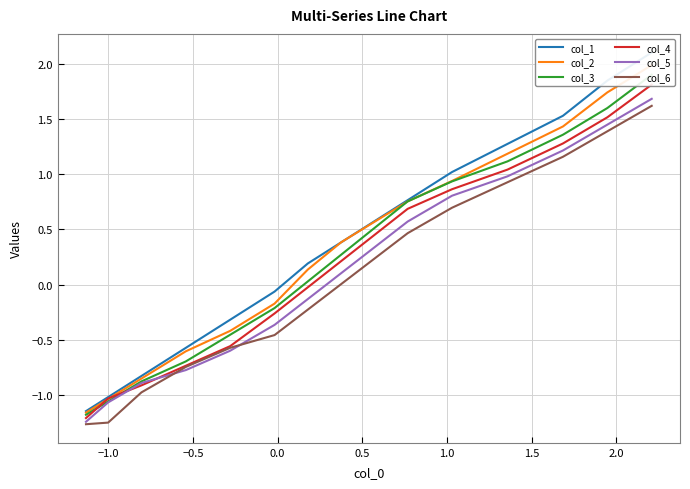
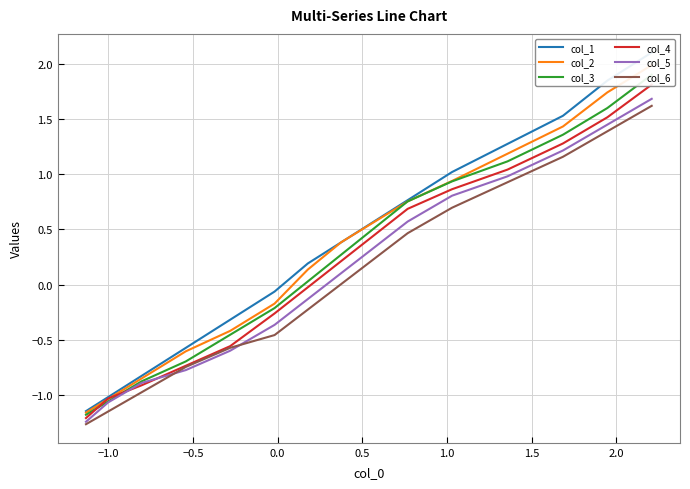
col_6, −1.0: -1.25 -> -1.15
